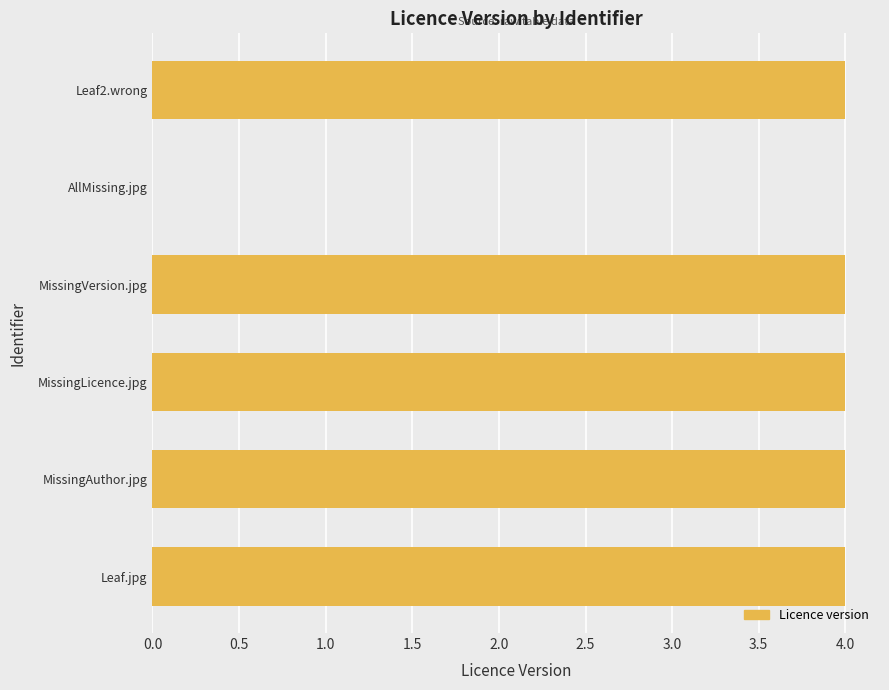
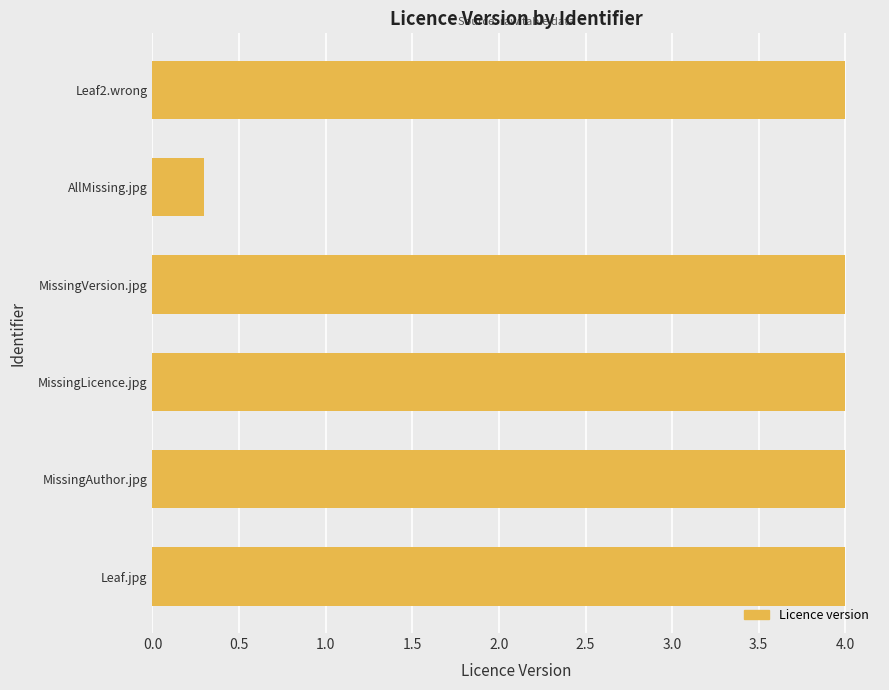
AllMissing.jpg: 0.0 -> 0.3
